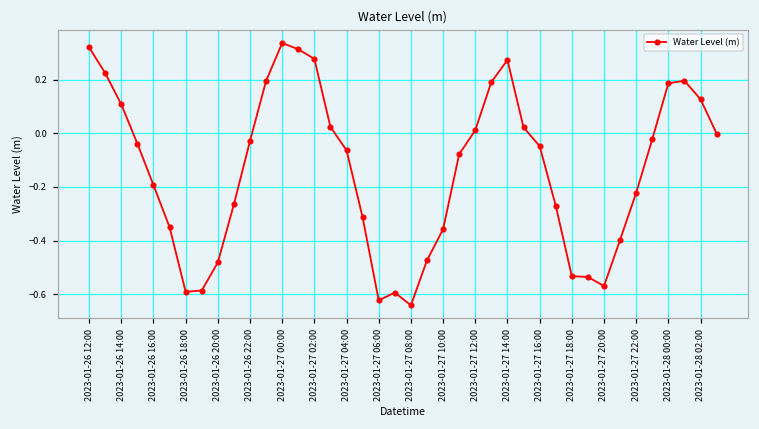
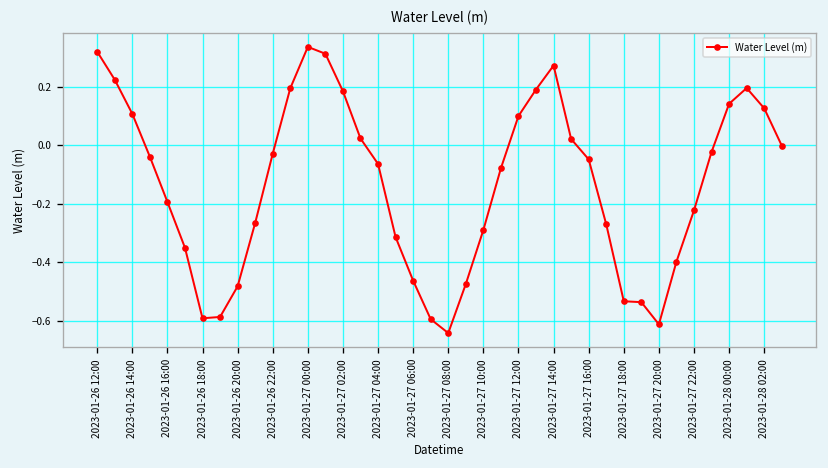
2023-01-27 02:00: 0.28 -> 0.19
2023-01-27 06:00: -0.62 -> -0.46
2023-01-27 10:00: -0.36 -> -0.29
2023-01-27 12:00: 0.01 -> 0.10
2023-01-27 20:00: -0.57 -> -0.61
2023-01-28 00:00: 0.19 -> 0.14
